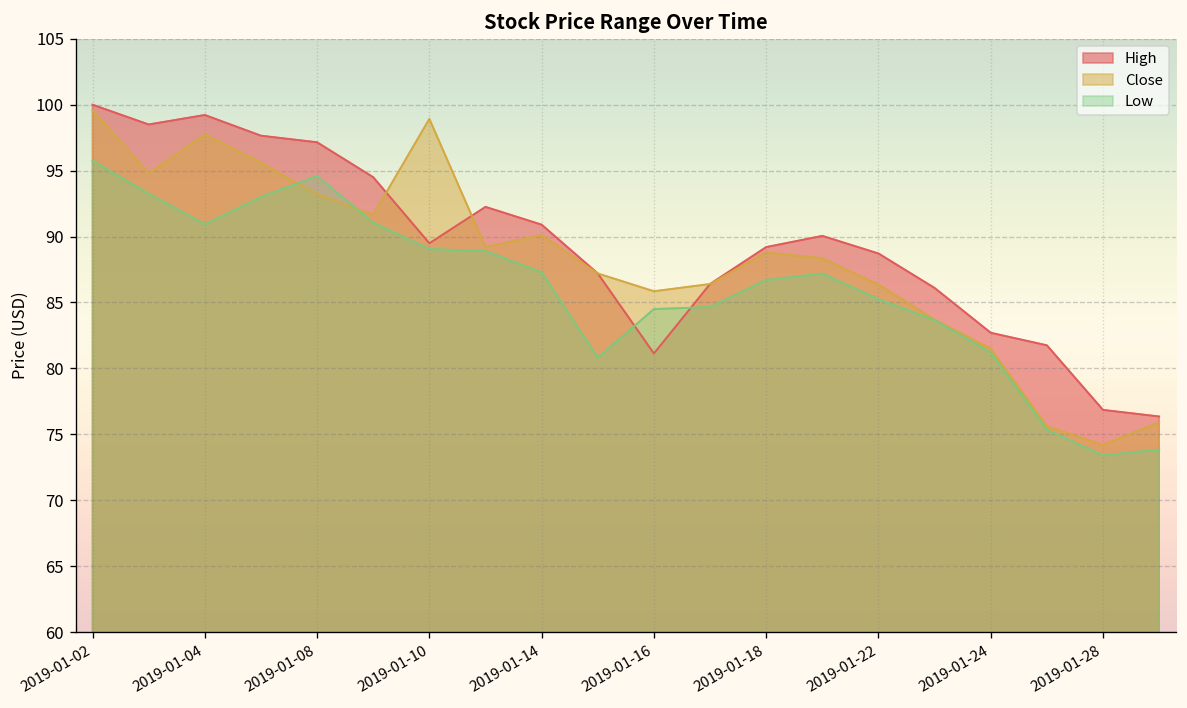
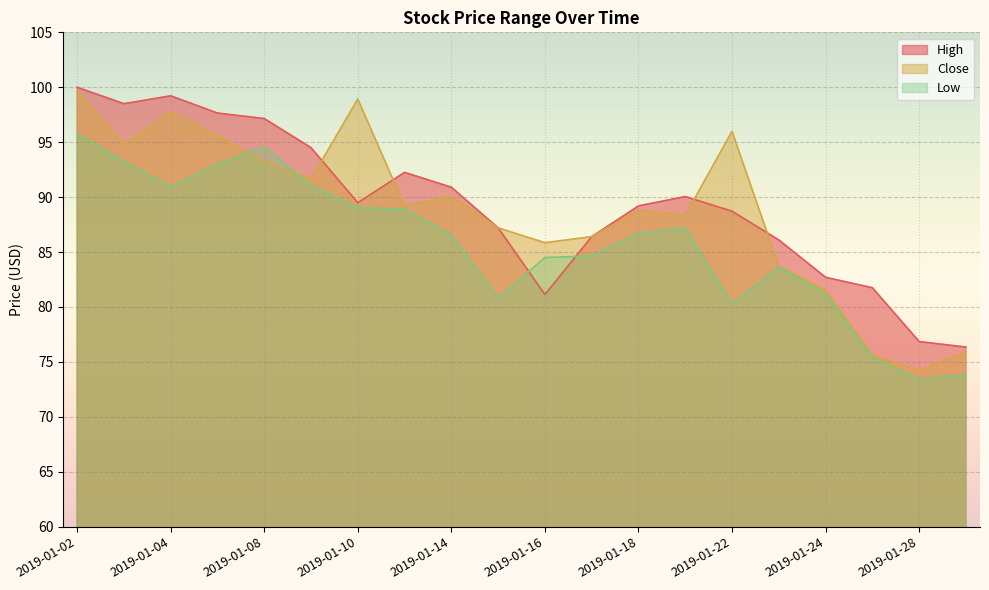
Low, 2019-01-14: 87.3 -> 86.6
Close, 2019-01-22: 86.3 -> 96.0
Low, 2019-01-22: 85.3 -> 80.3
